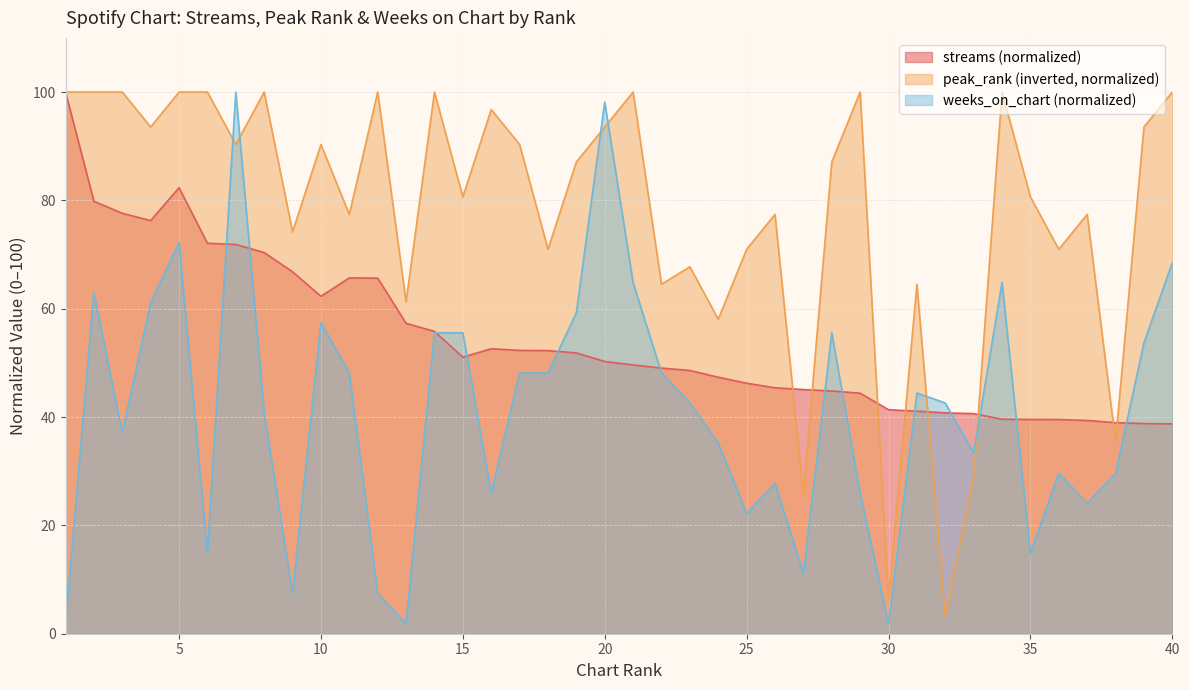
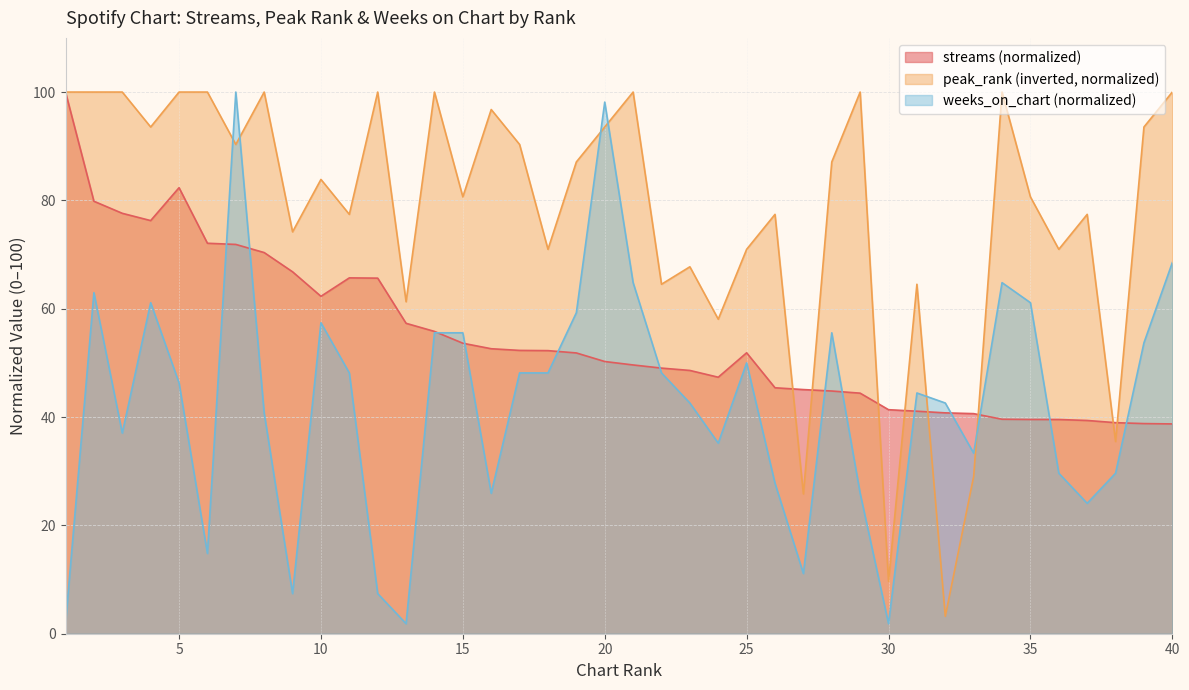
weeks_on_chart (normalized), 5: 72 -> 46
peak_rank (inverted, normalized), 10: 90 -> 84
streams (normalized), 15: 51 -> 54
streams (normalized), 25: 46 -> 52
weeks_on_chart (normalized), 25: 22 -> 50
peak_rank (inverted, normalized), 30: 6 -> 10
weeks_on_chart (normalized), 35: 15 -> 61
